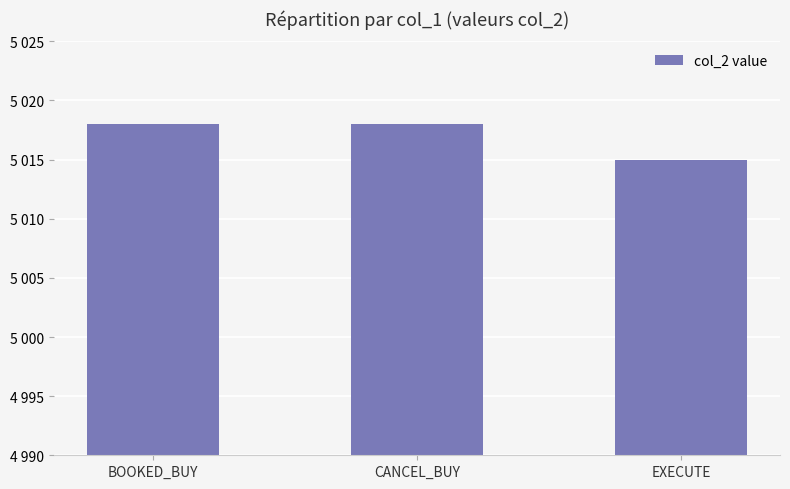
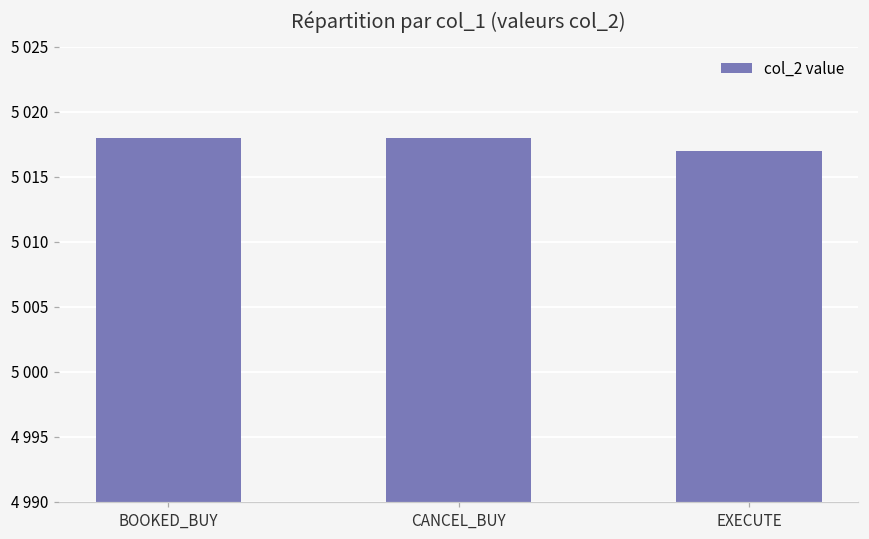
EXECUTE: 5015 -> 5017
